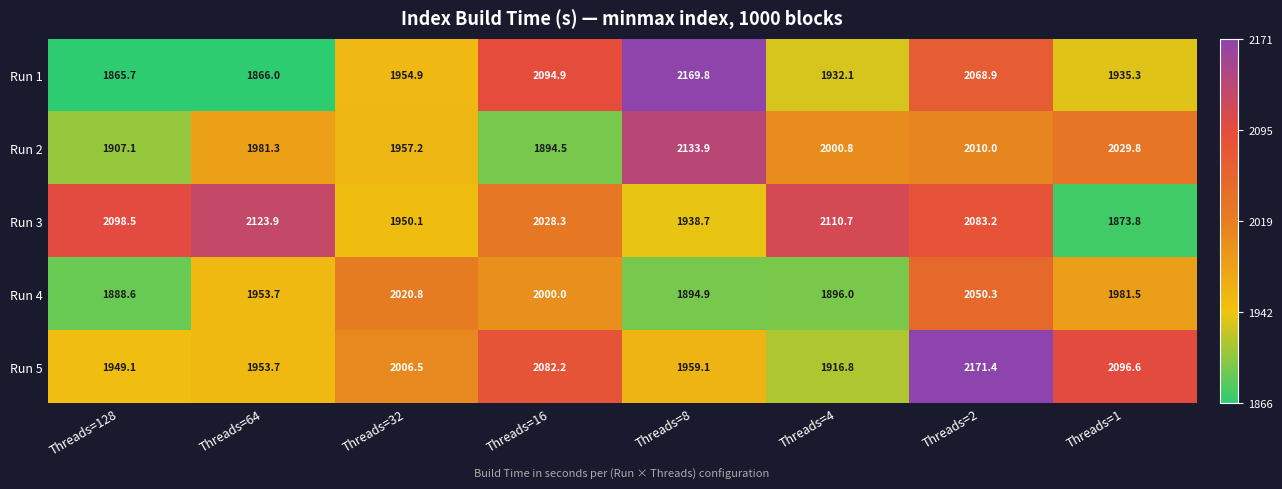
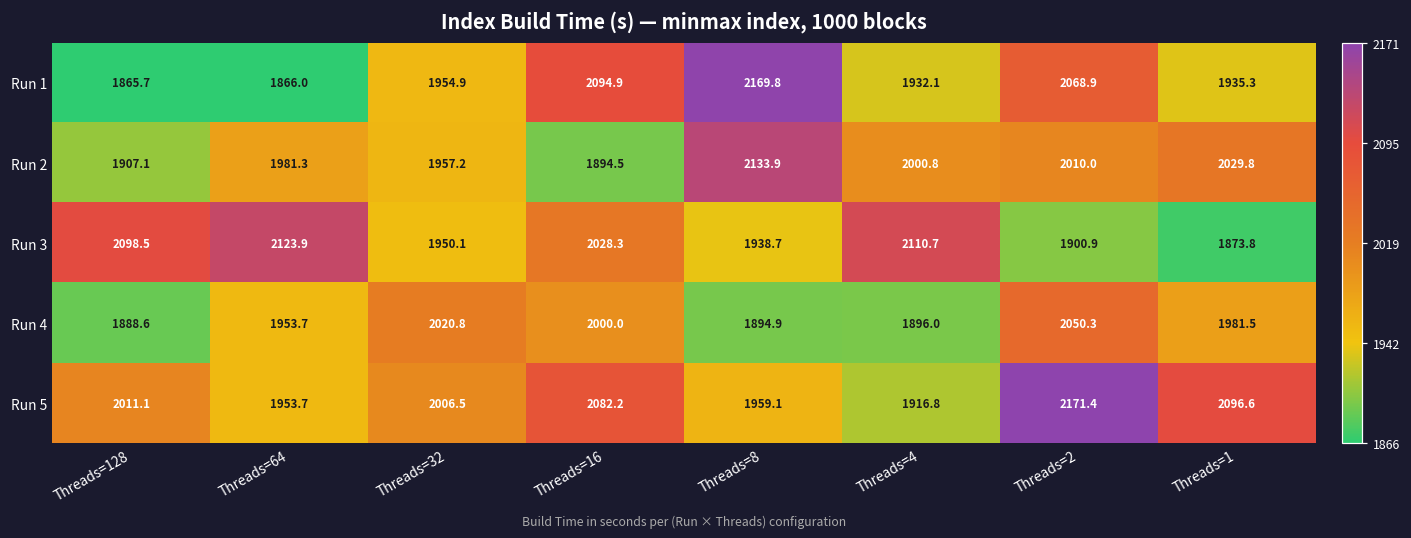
Run 3, Threads=2: 2083.2 -> 1900.9
Run 5, Threads=128: 1949.1 -> 2011.1
